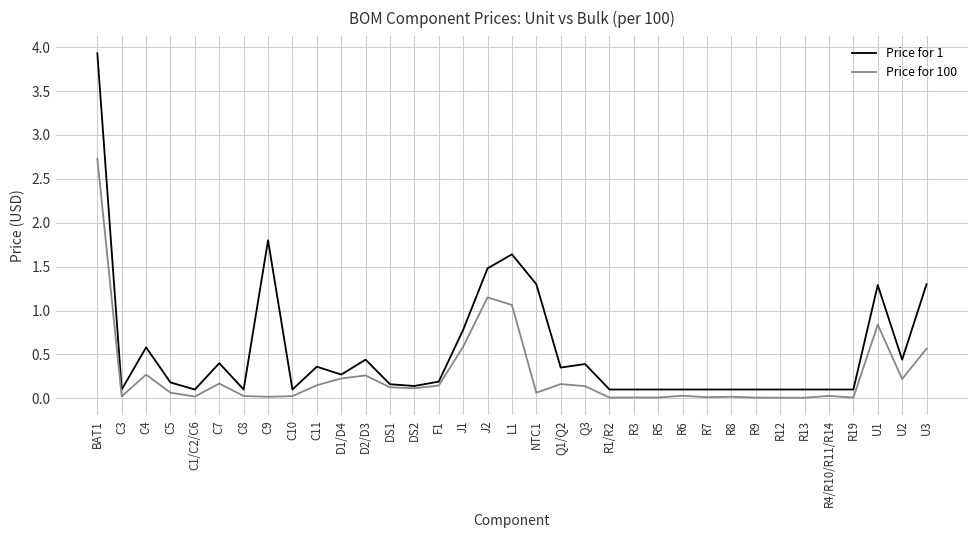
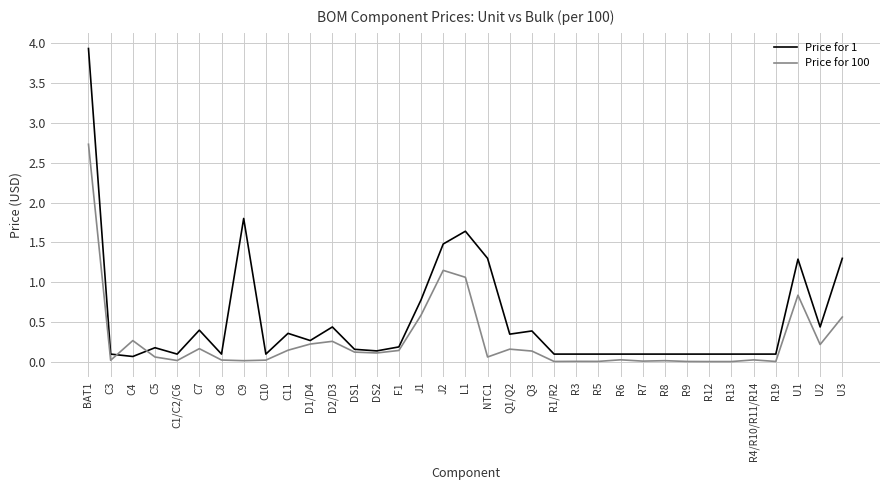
Price for 1, C4: 0.6 -> 0.1
